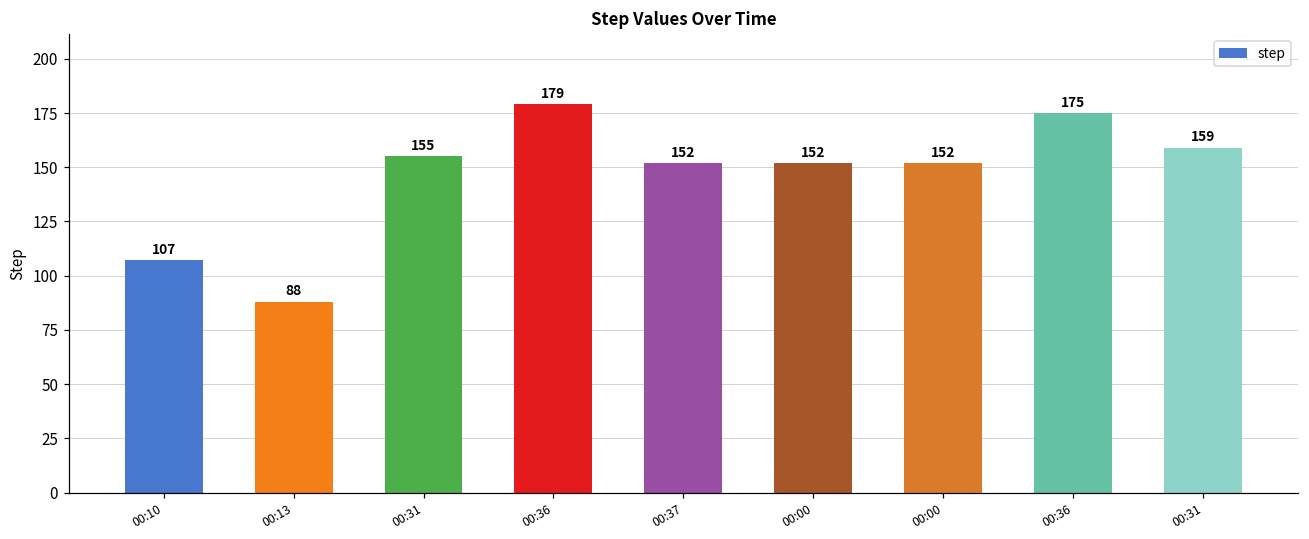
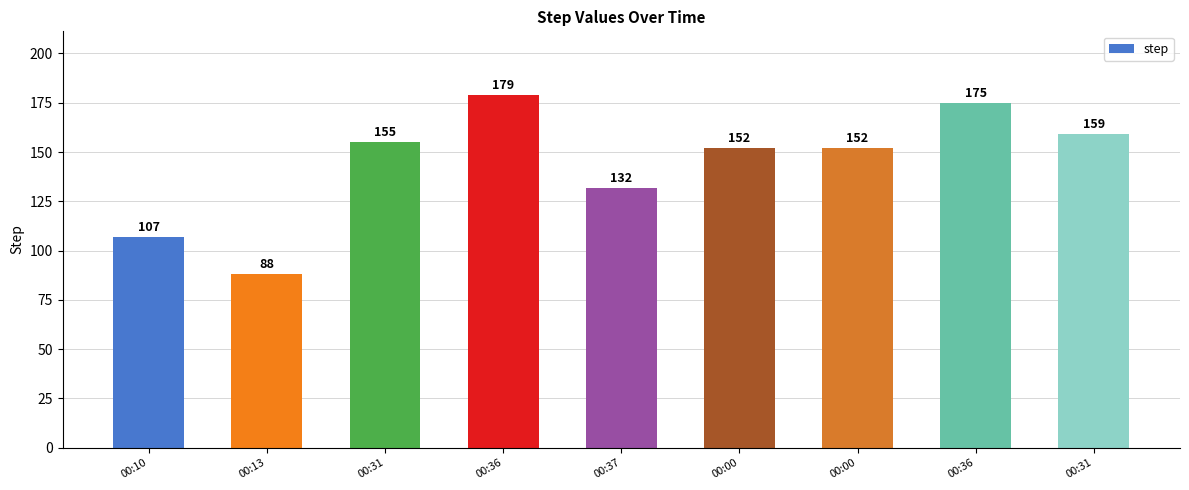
00:37: 152 -> 132
